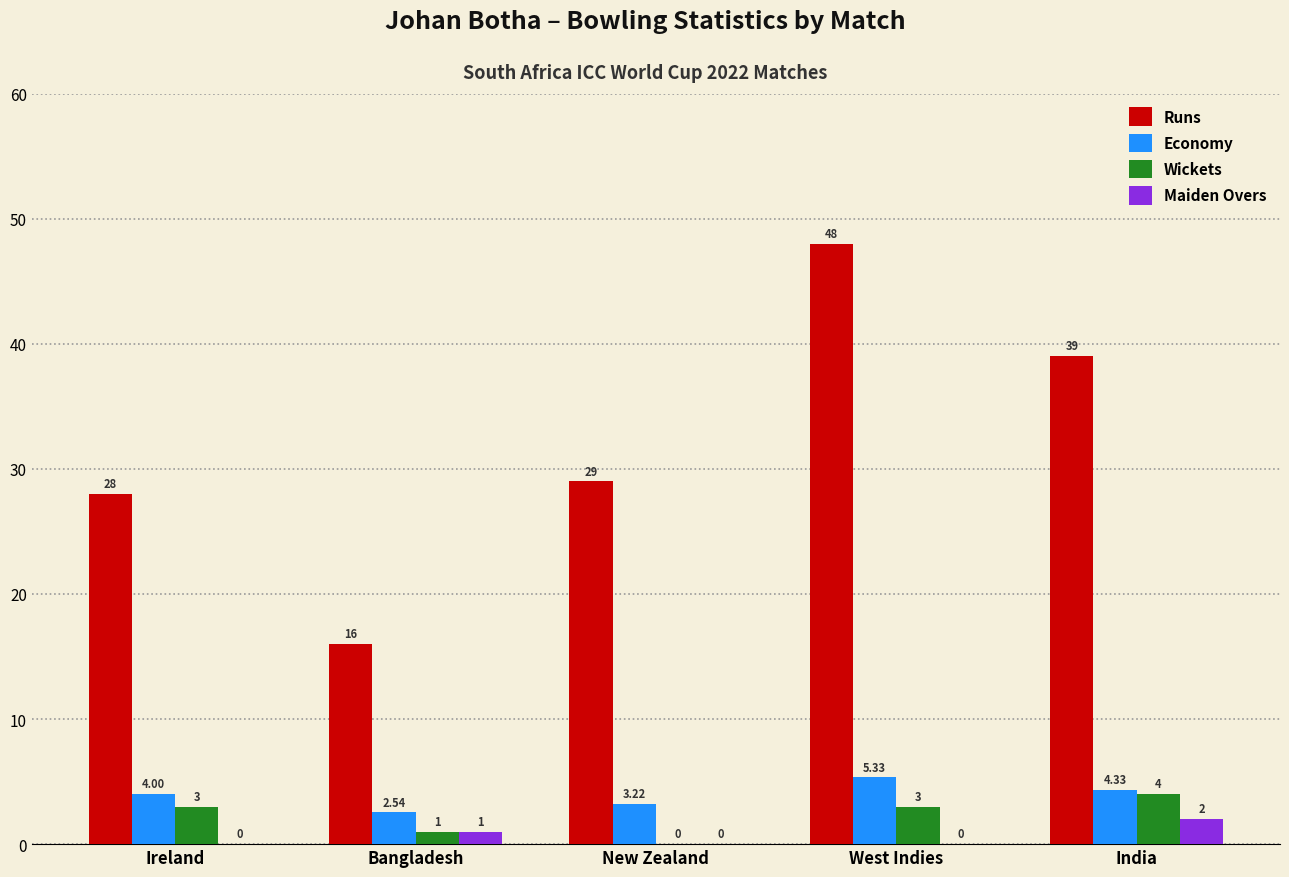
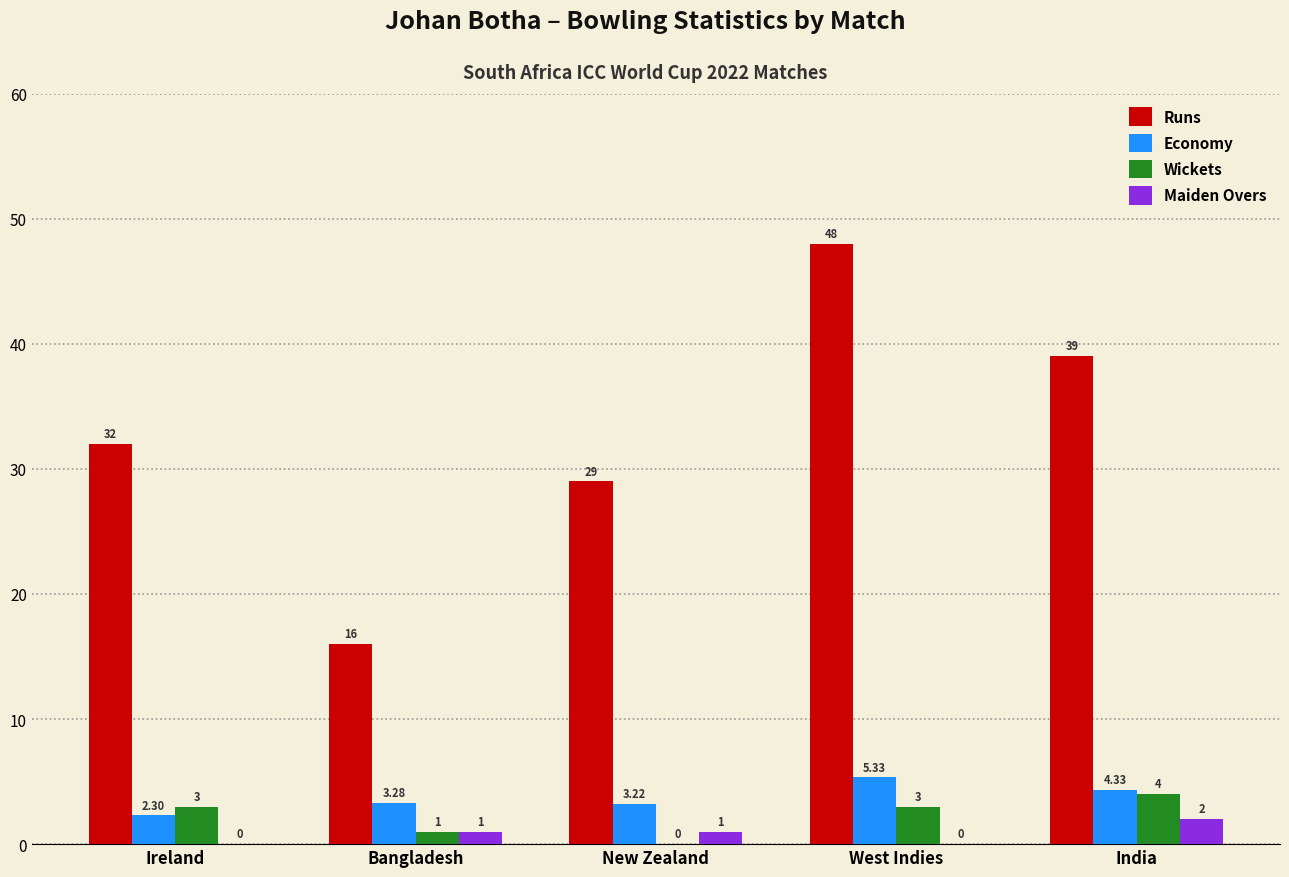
Runs, Ireland: 28 -> 32
Economy, Ireland: 4.00 -> 2.30
Economy, Bangladesh: 2.54 -> 3.28
Maiden Overs, New Zealand: 0 -> 1
